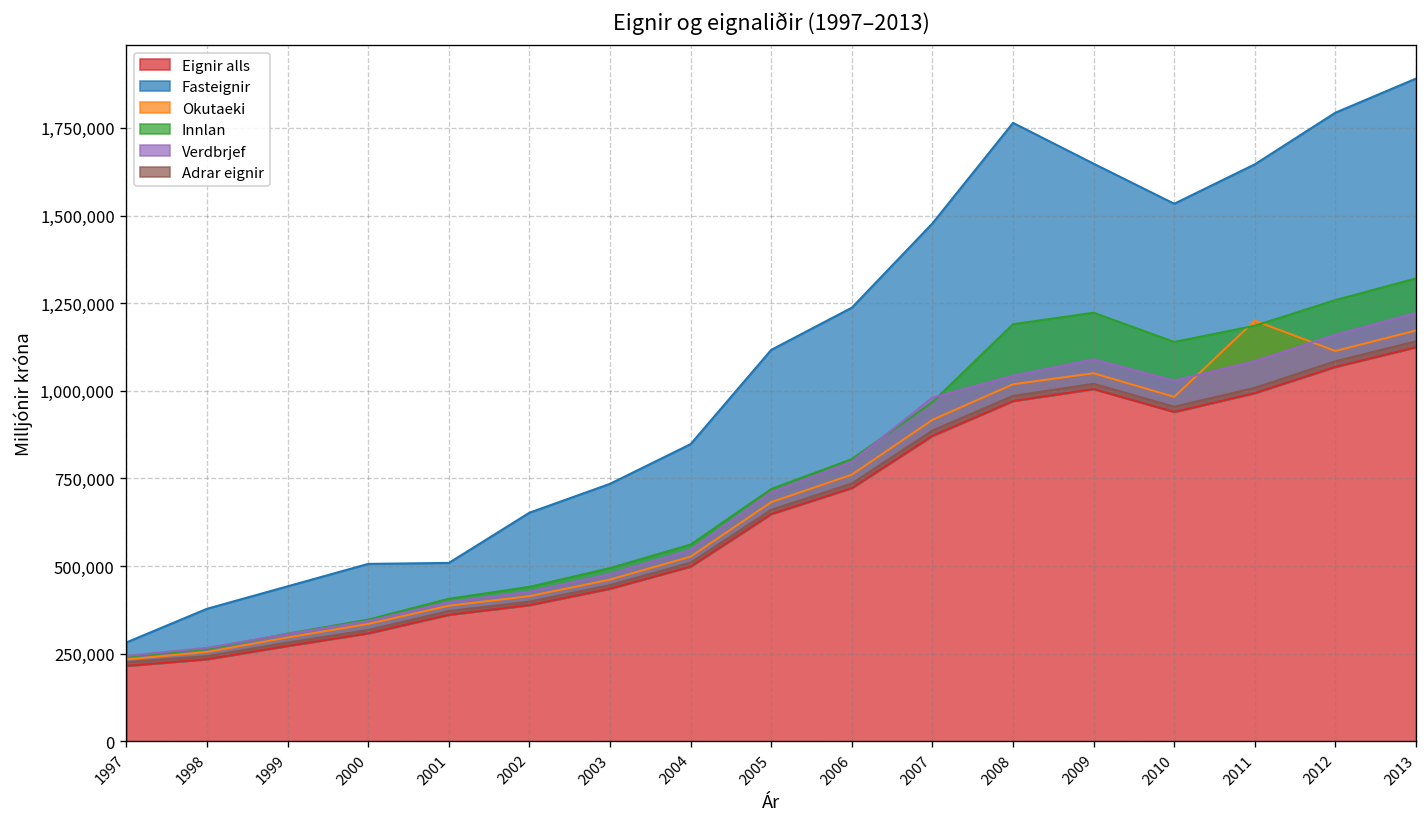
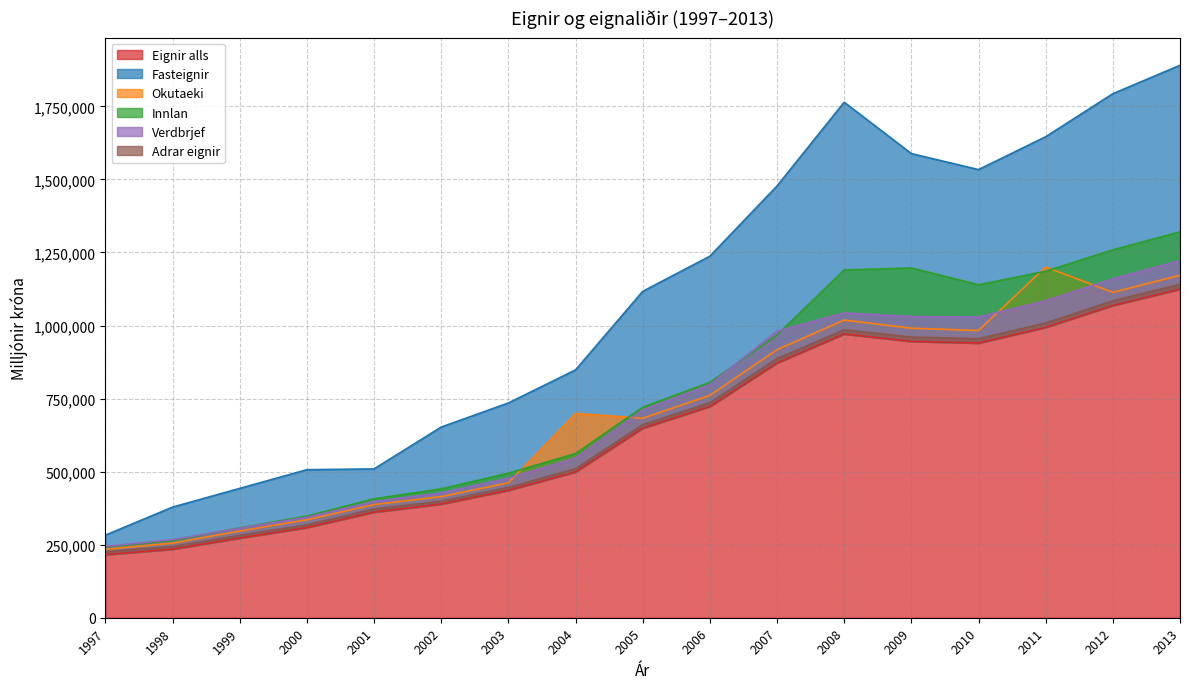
Okutaeki, 2004: 30,000 -> 200,000
Eignir alls, 2009: 1,010,000 -> 950,000
Innlan, 2009: 220,000 -> 250,000
